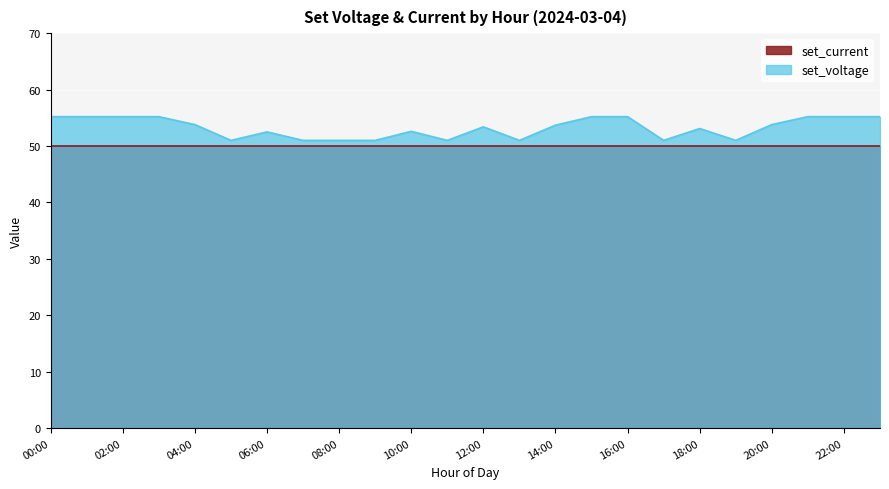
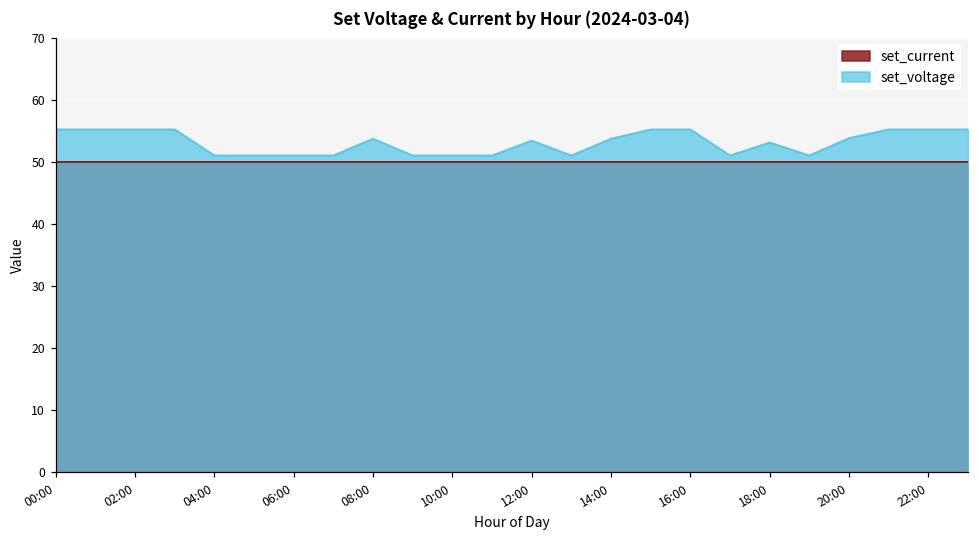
set_voltage, 04:00: 54 -> 51
set_voltage, 06:00: 53 -> 51
set_voltage, 08:00: 51 -> 54
set_voltage, 10:00: 53 -> 51
